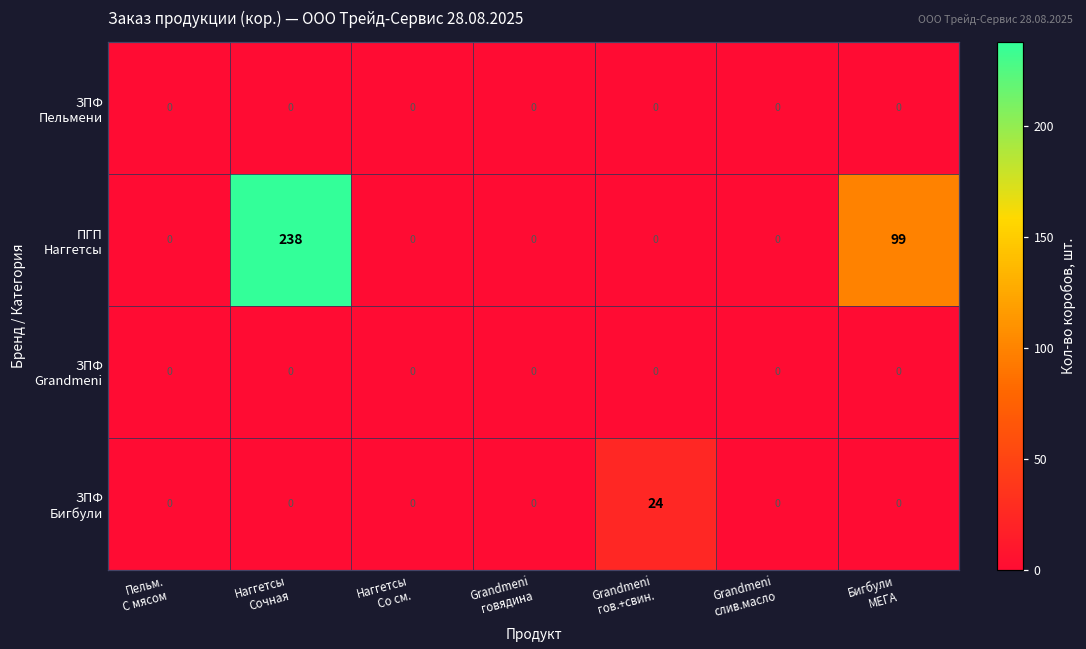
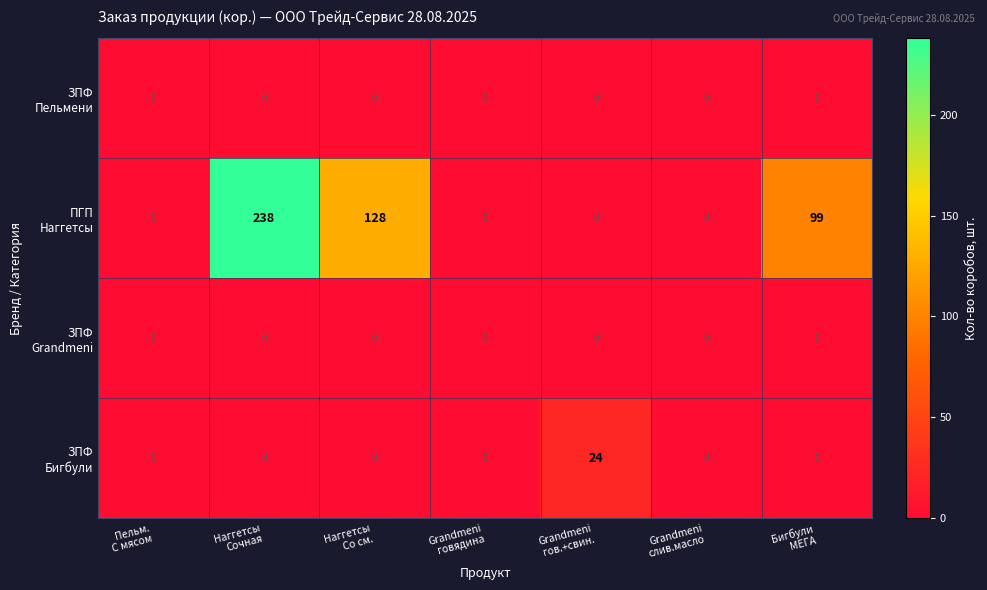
ПГП Наггетсы, Наггетсы Со см.: 0 -> 128
